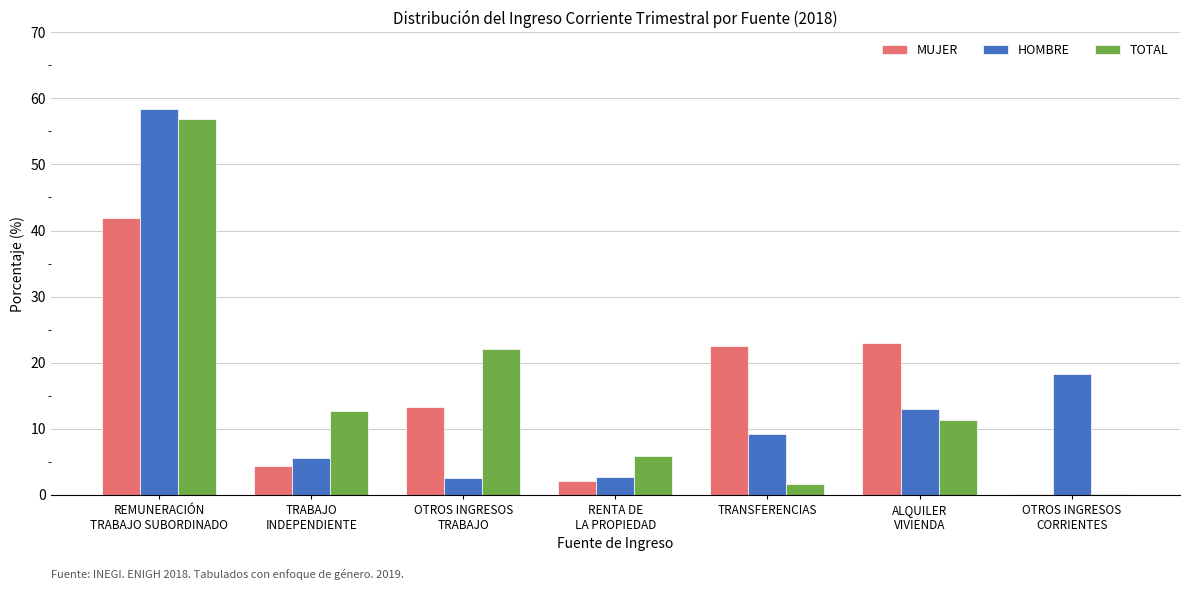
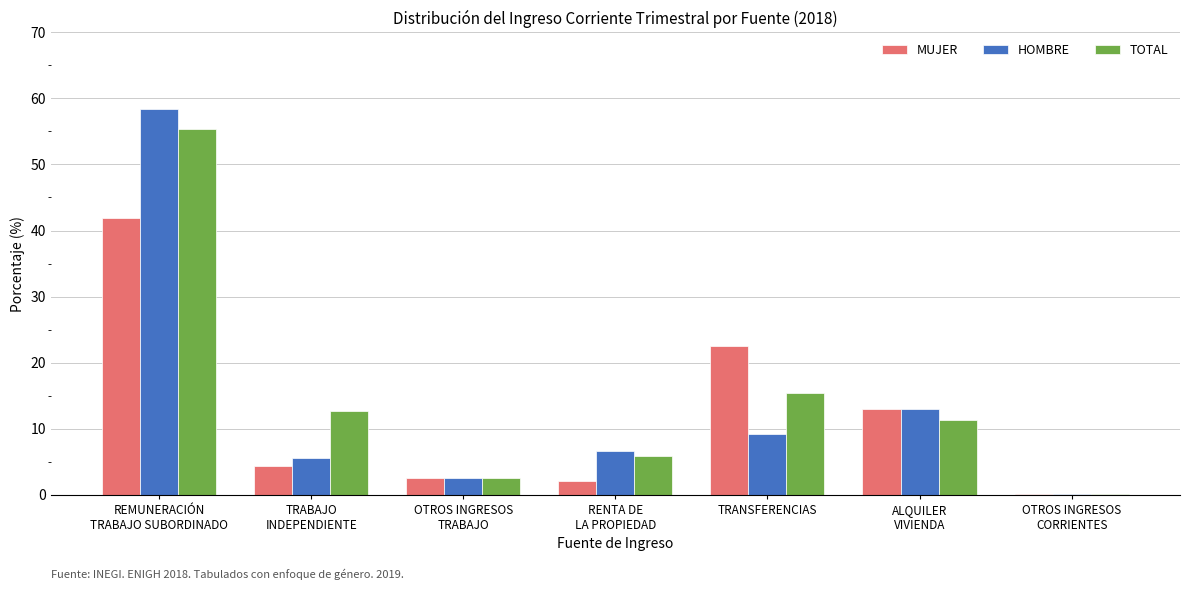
TOTAL, REMUNERACIÓN TRABAJO SUBORDINADO: 57 -> 55
MUJER, OTROS INGRESOS TRABAJO: 13 -> 2
TOTAL, OTROS INGRESOS TRABAJO: 22 -> 2
HOMBRE, RENTA DE LA PROPIEDAD: 3 -> 7
TOTAL, TRANSFERENCIAS: 2 -> 15
MUJER, ALQUILER VIVIENDA: 23 -> 13
HOMBRE, OTROS INGRESOS CORRIENTES: 18 -> 0
